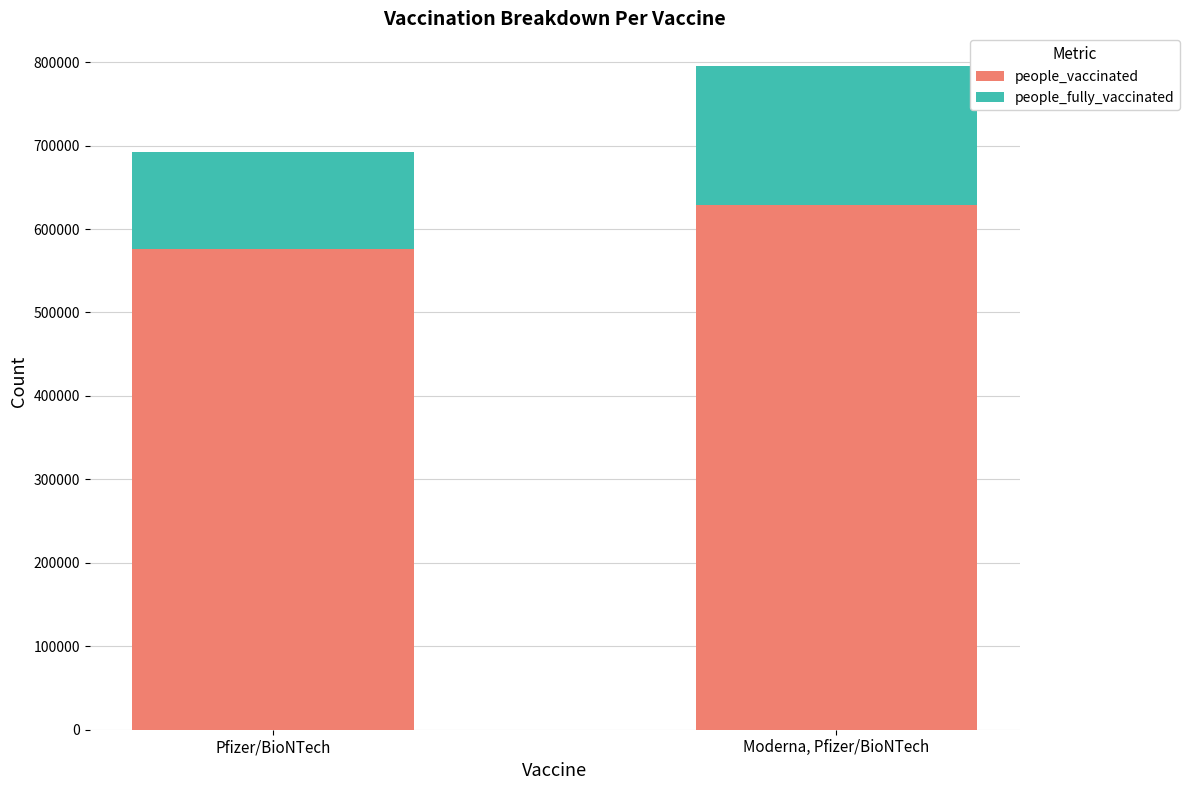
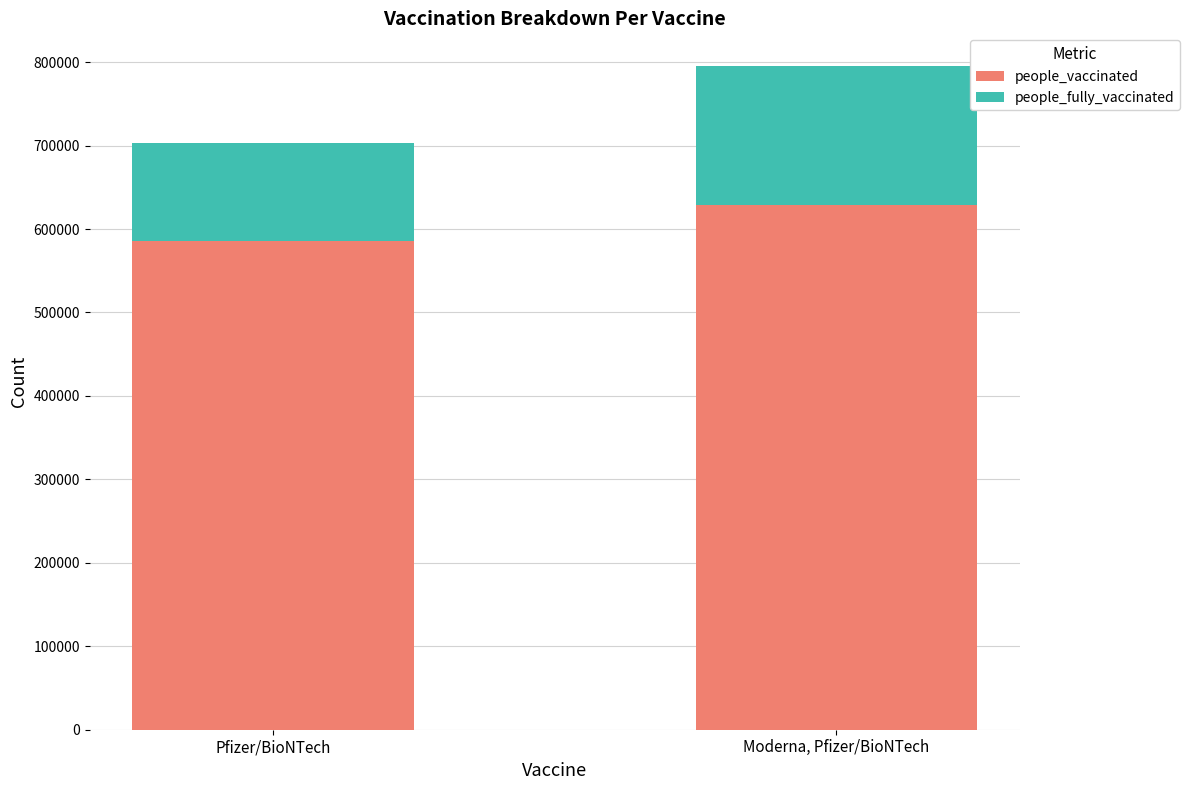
people_vaccinated, Pfizer/BioNTech: 580000 -> 590000
